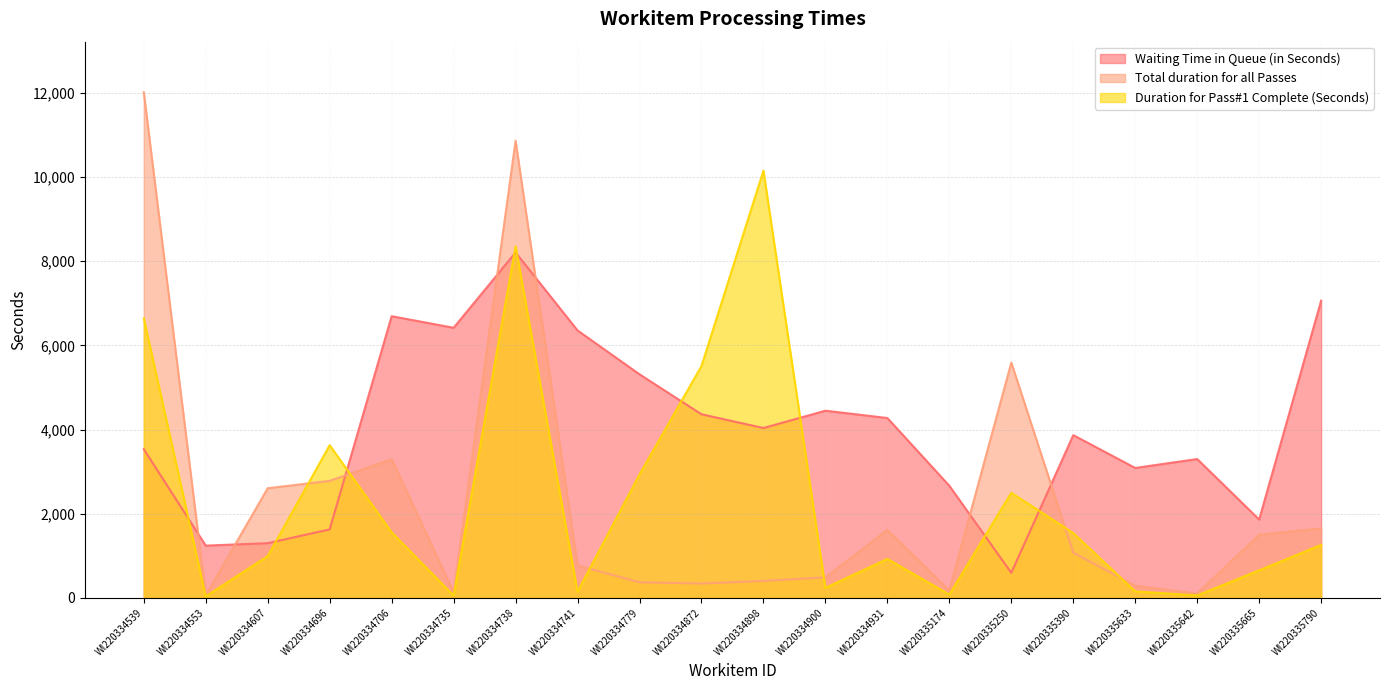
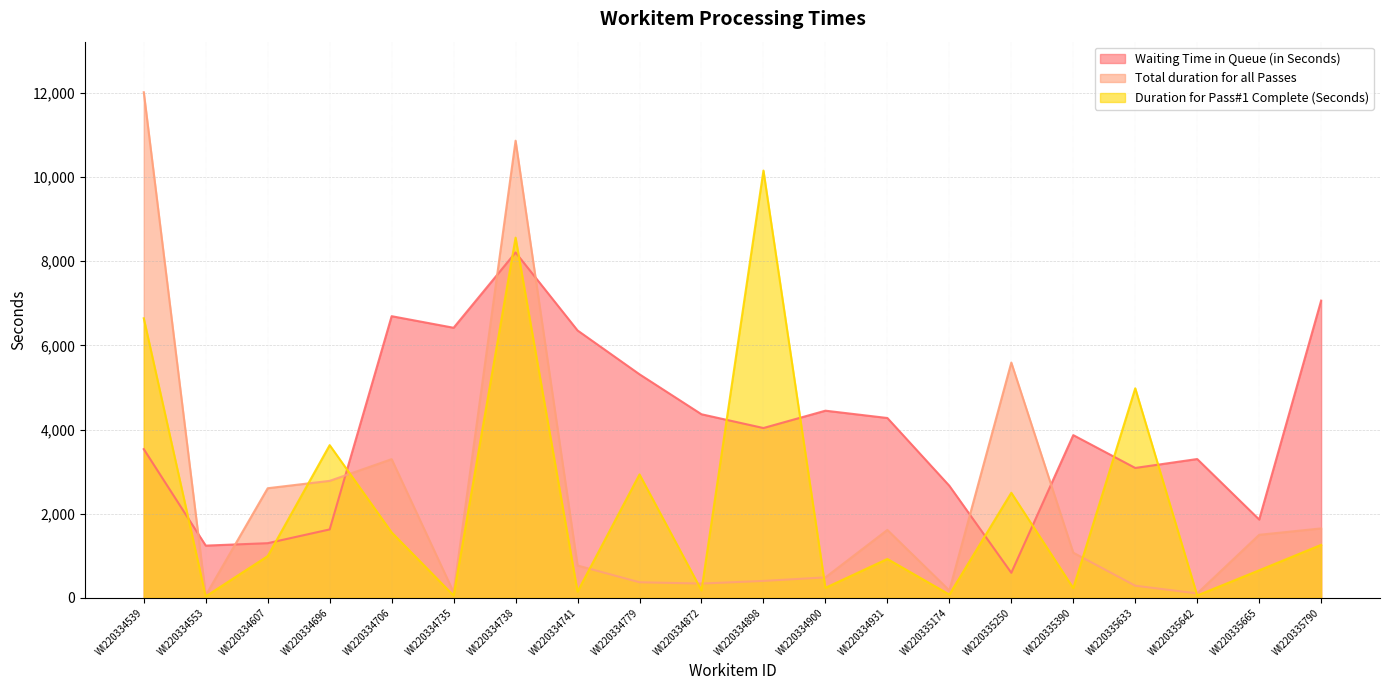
Duration for Pass#1 Complete (Seconds), WI220334738: 8,400 -> 8,600
Duration for Pass#1 Complete (Seconds), WI220334872: 5,500 -> 200
Duration for Pass#1 Complete (Seconds), WI220335390: 1,500 -> 200
Duration for Pass#1 Complete (Seconds), WI220335633: 200 -> 5,000
